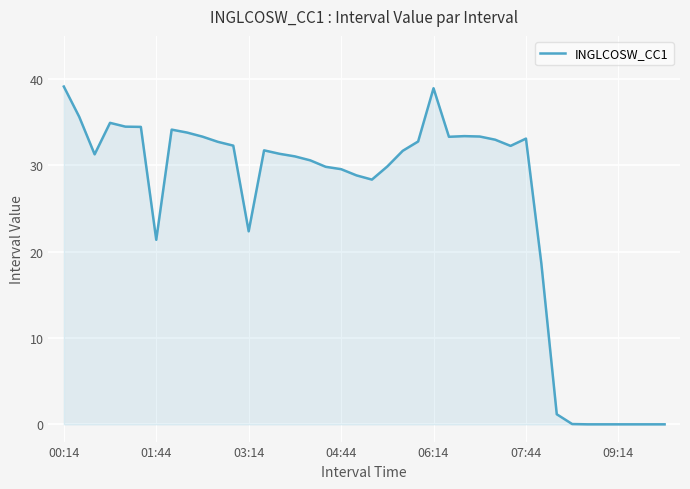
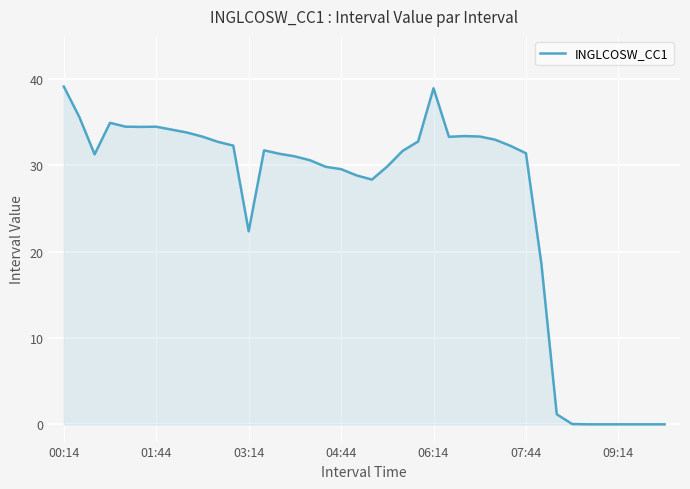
01:44: 21 -> 34
07:44: 33 -> 31
